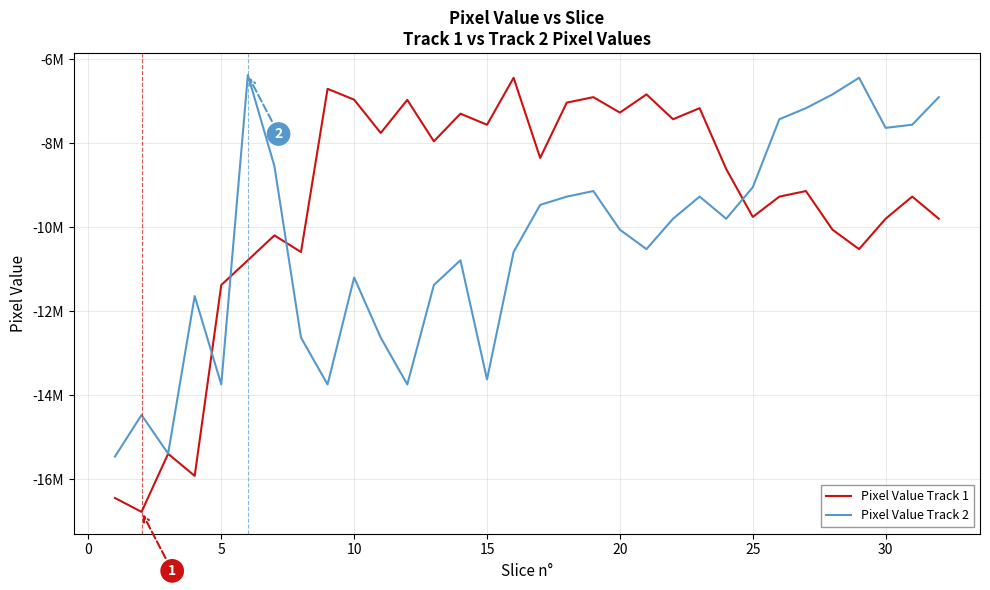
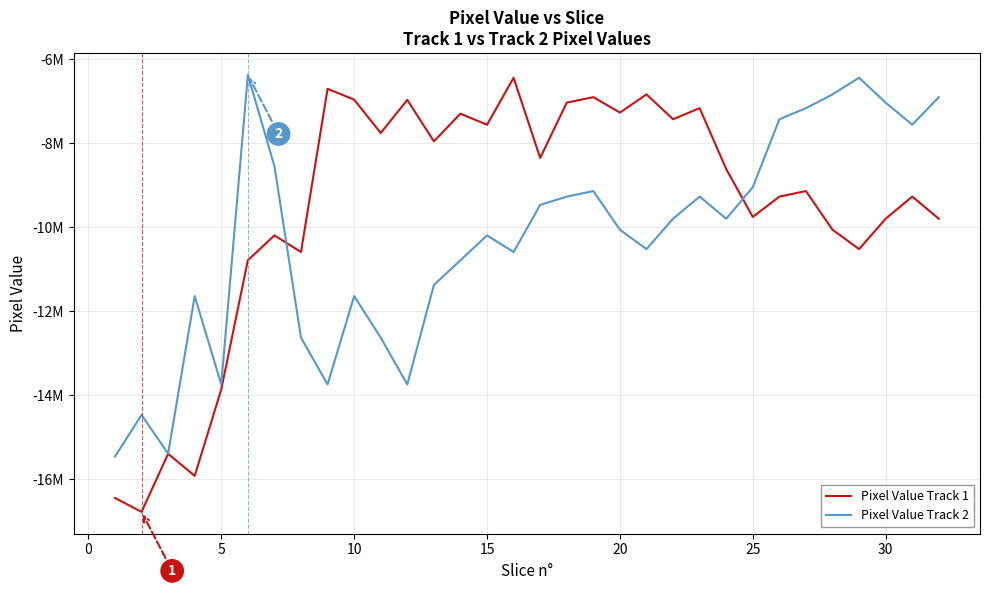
Pixel Value Track 1, 5: -11400000 -> -13900000
Pixel Value Track 2, 10: -11200000 -> -11600000
Pixel Value Track 2, 15: -13600000 -> -10200000
Pixel Value Track 2, 30: -7600000 -> -7000000
